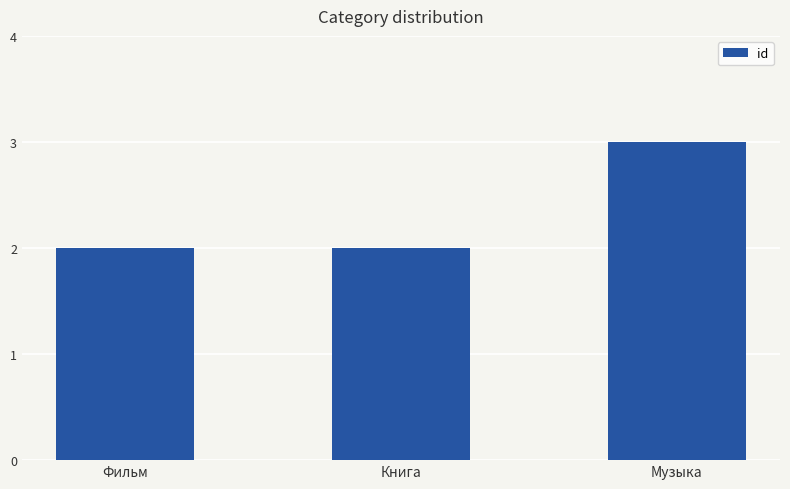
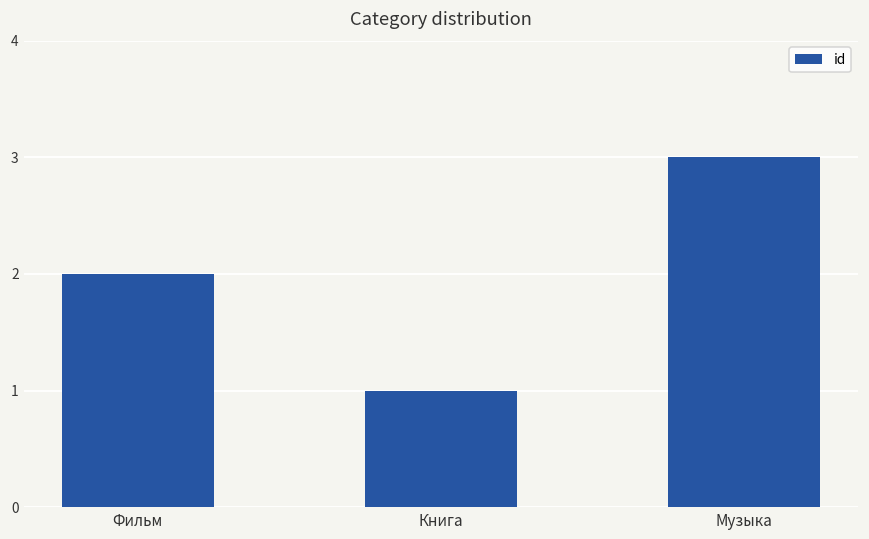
Книга: 2 -> 1
